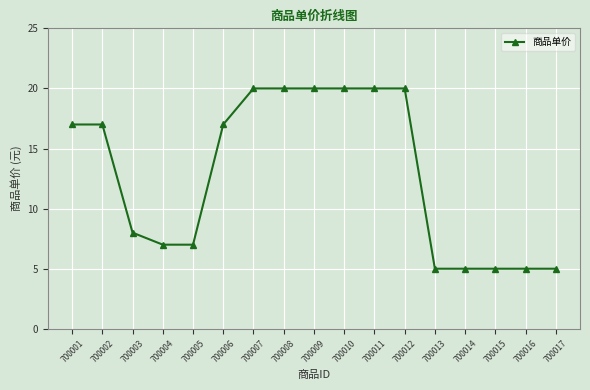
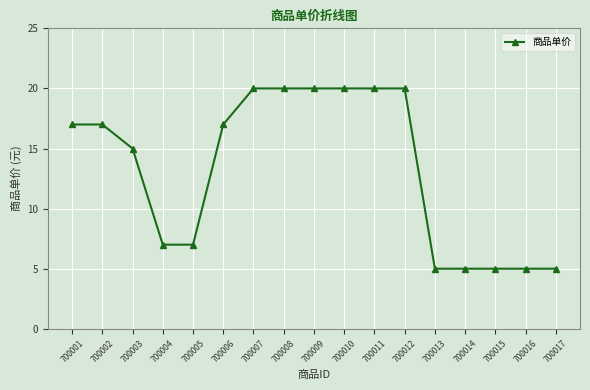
700003: 8 -> 15
